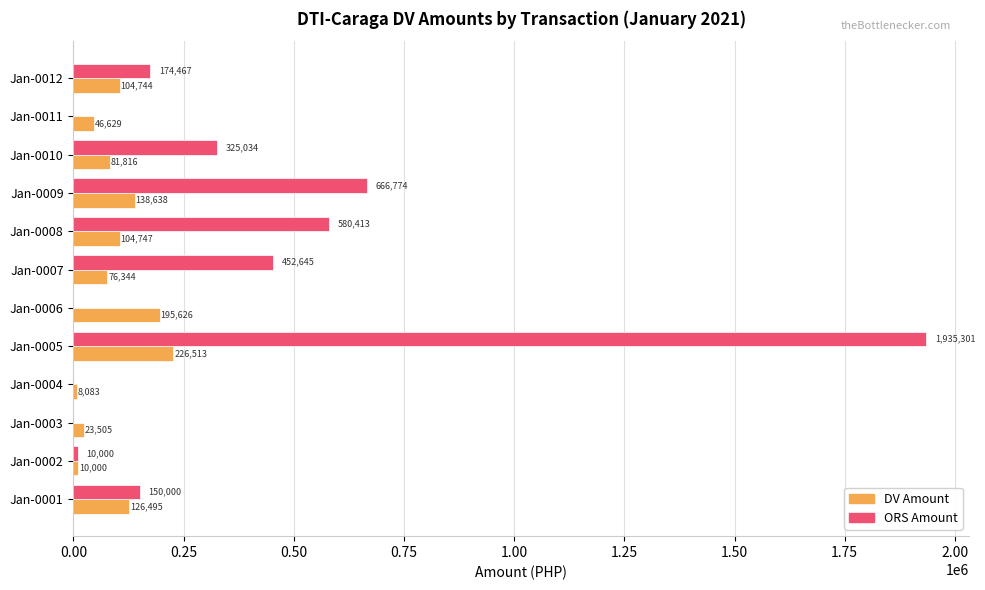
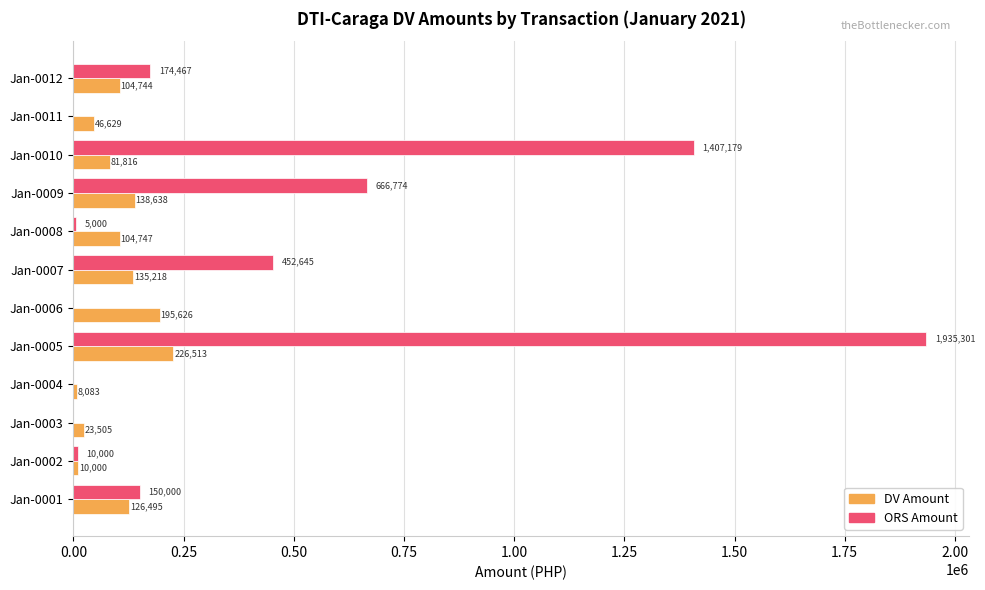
ORS Amount, Jan-0010: 325,034 -> 1,407,179
ORS Amount, Jan-0008: 580,413 -> 5,000
DV Amount, Jan-0007: 76,344 -> 135,218
